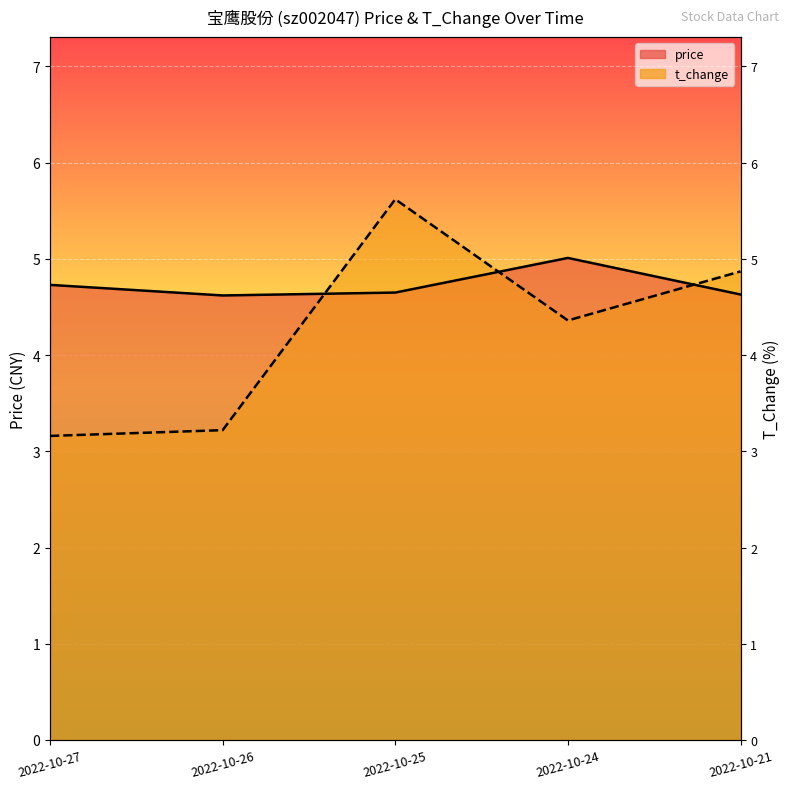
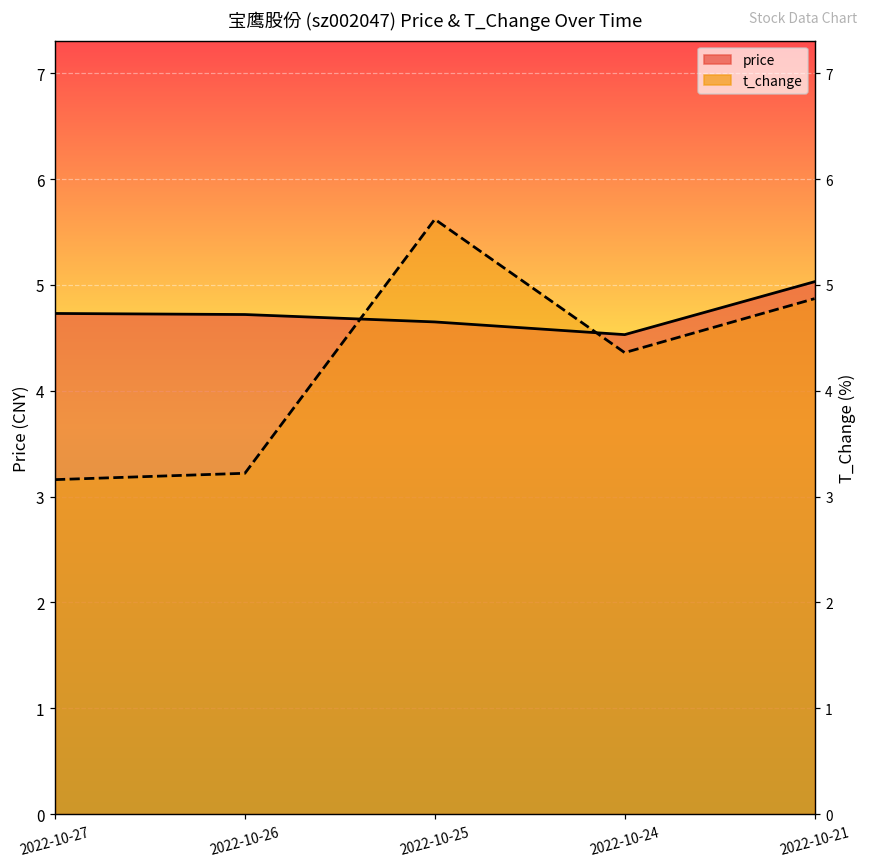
price, 2022-10-26: 4.6 -> 4.7
price, 2022-10-24: 5.0 -> 4.5
price, 2022-10-21: 4.6 -> 5.0
